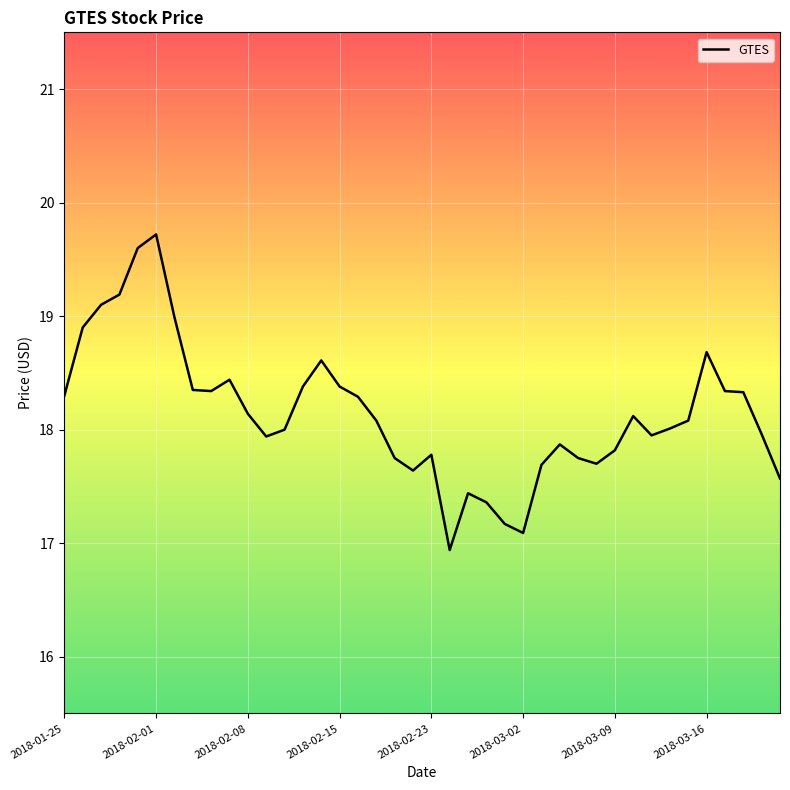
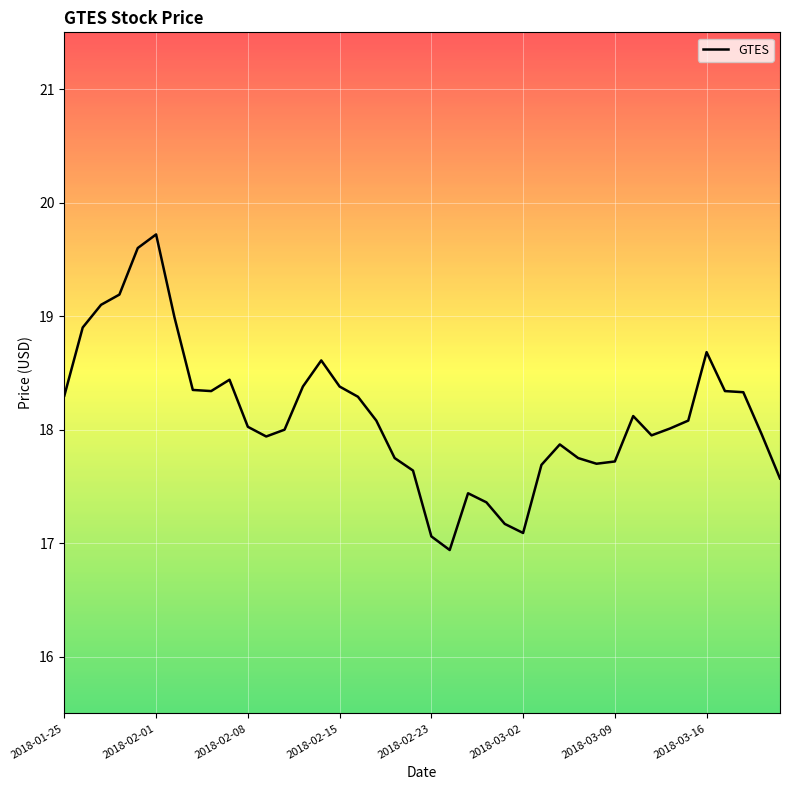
2018-02-08: 18.14 -> 18.03
2018-02-23: 17.78 -> 17.06
2018-03-09: 17.82 -> 17.72
